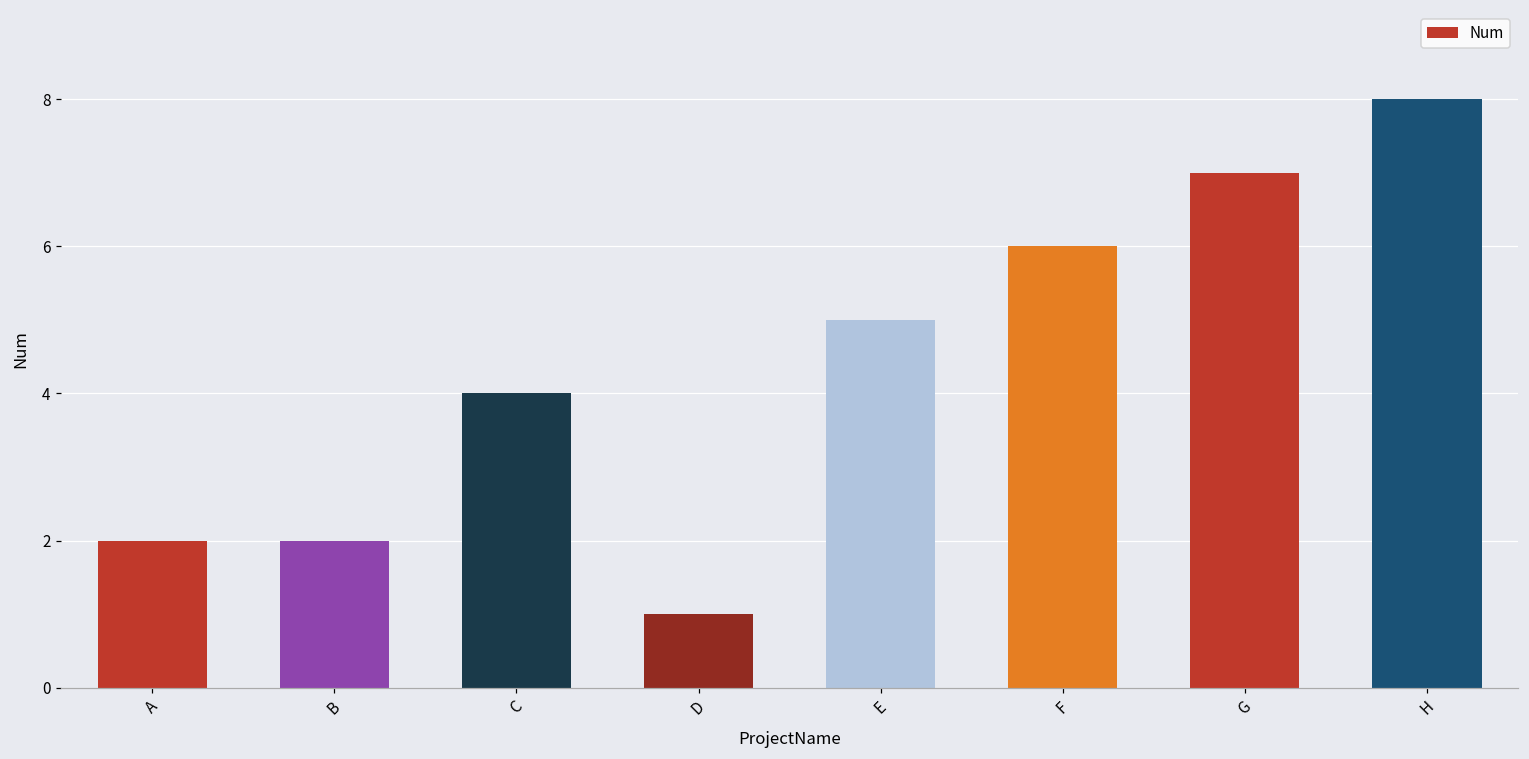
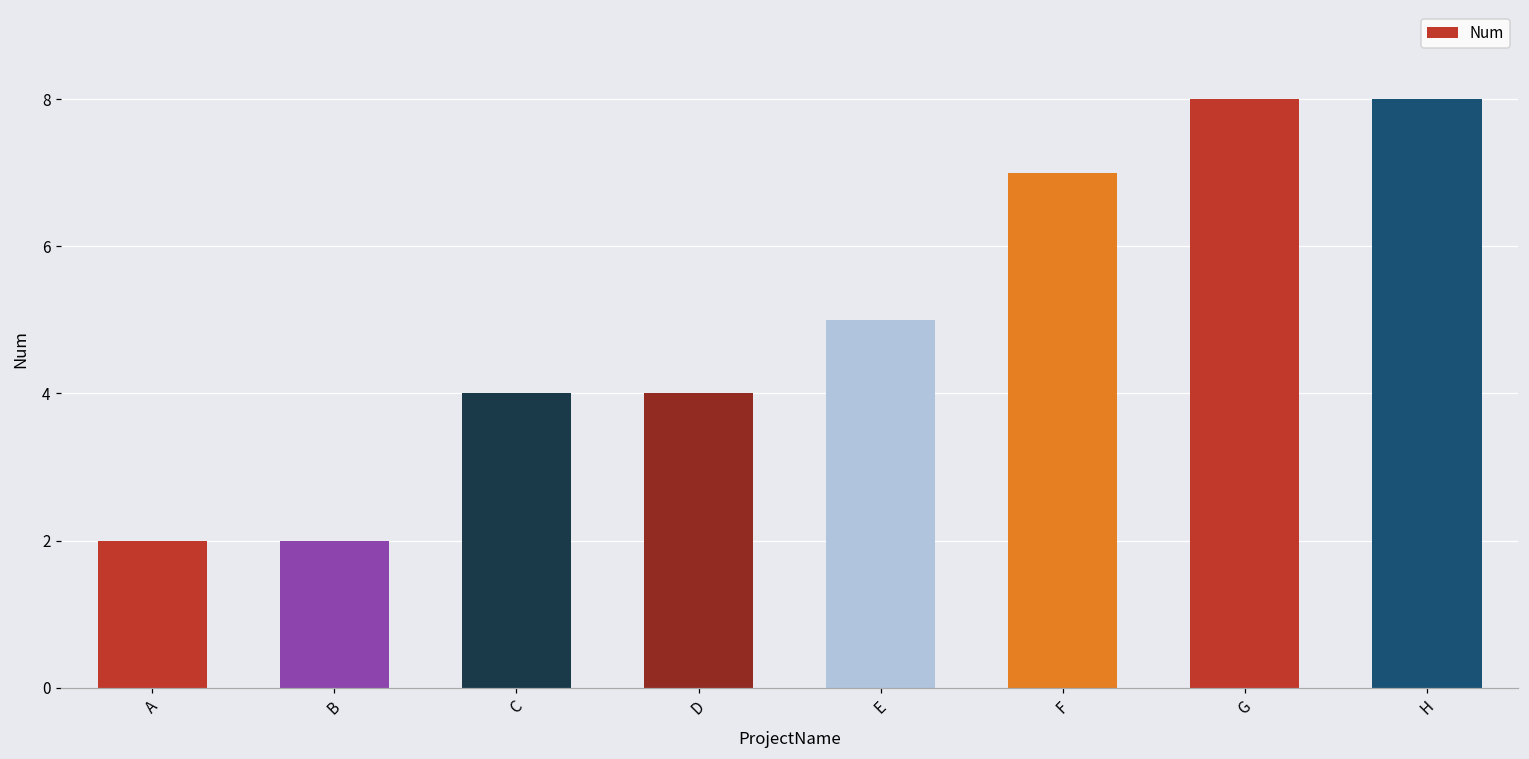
D: 1 -> 4
F: 6 -> 7
G: 7 -> 8
